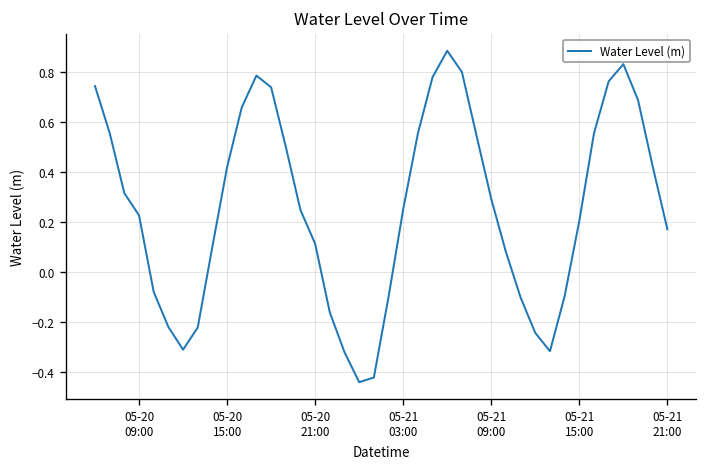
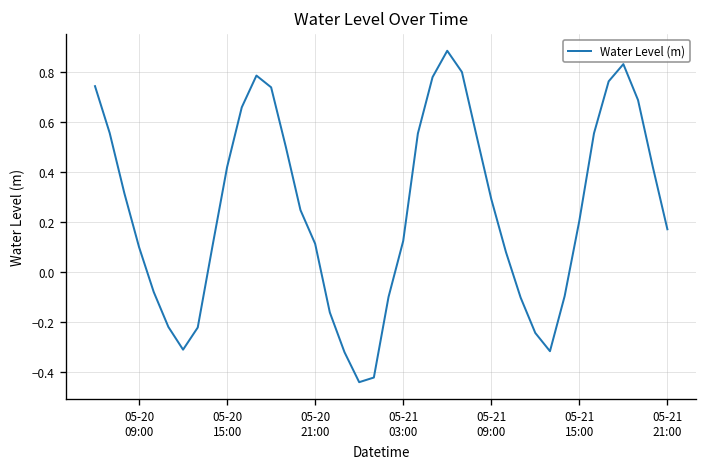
05-20 09:00: 0.23 -> 0.10
05-21 03:00: 0.25 -> 0.12
